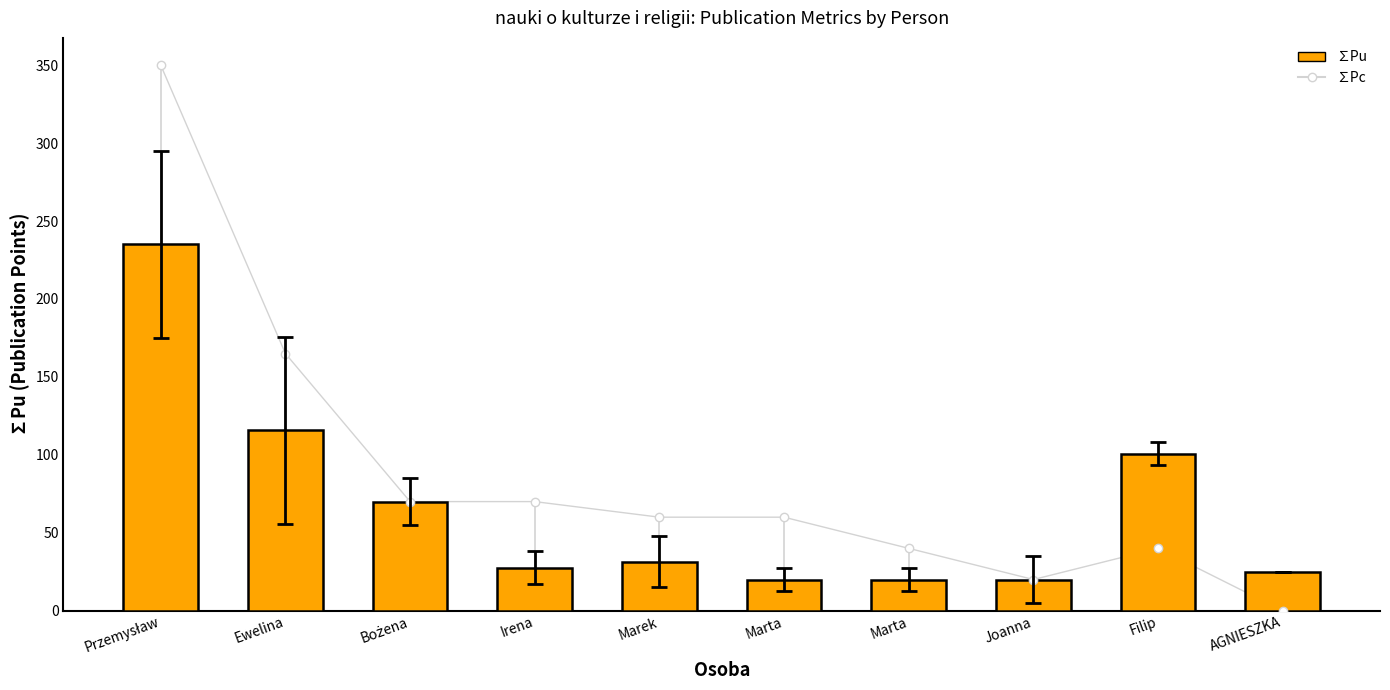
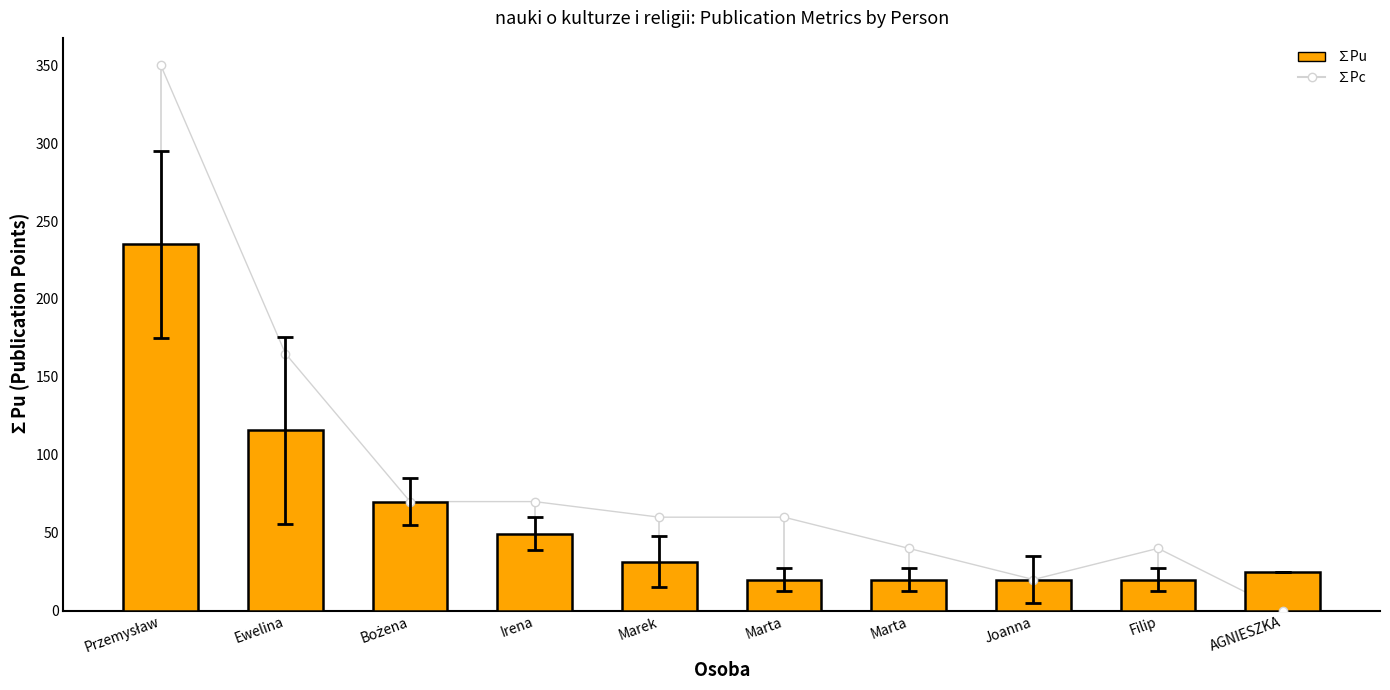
∑Pu, Irena: 27 -> 49
∑Pu, Filip: 101 -> 20
